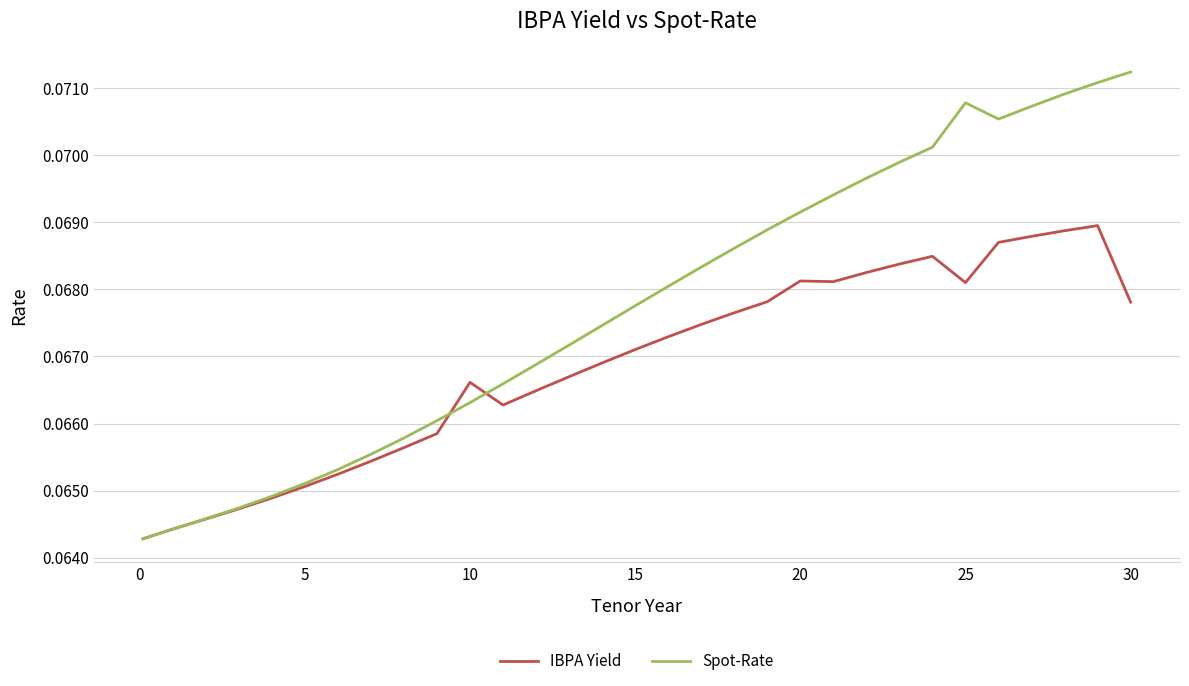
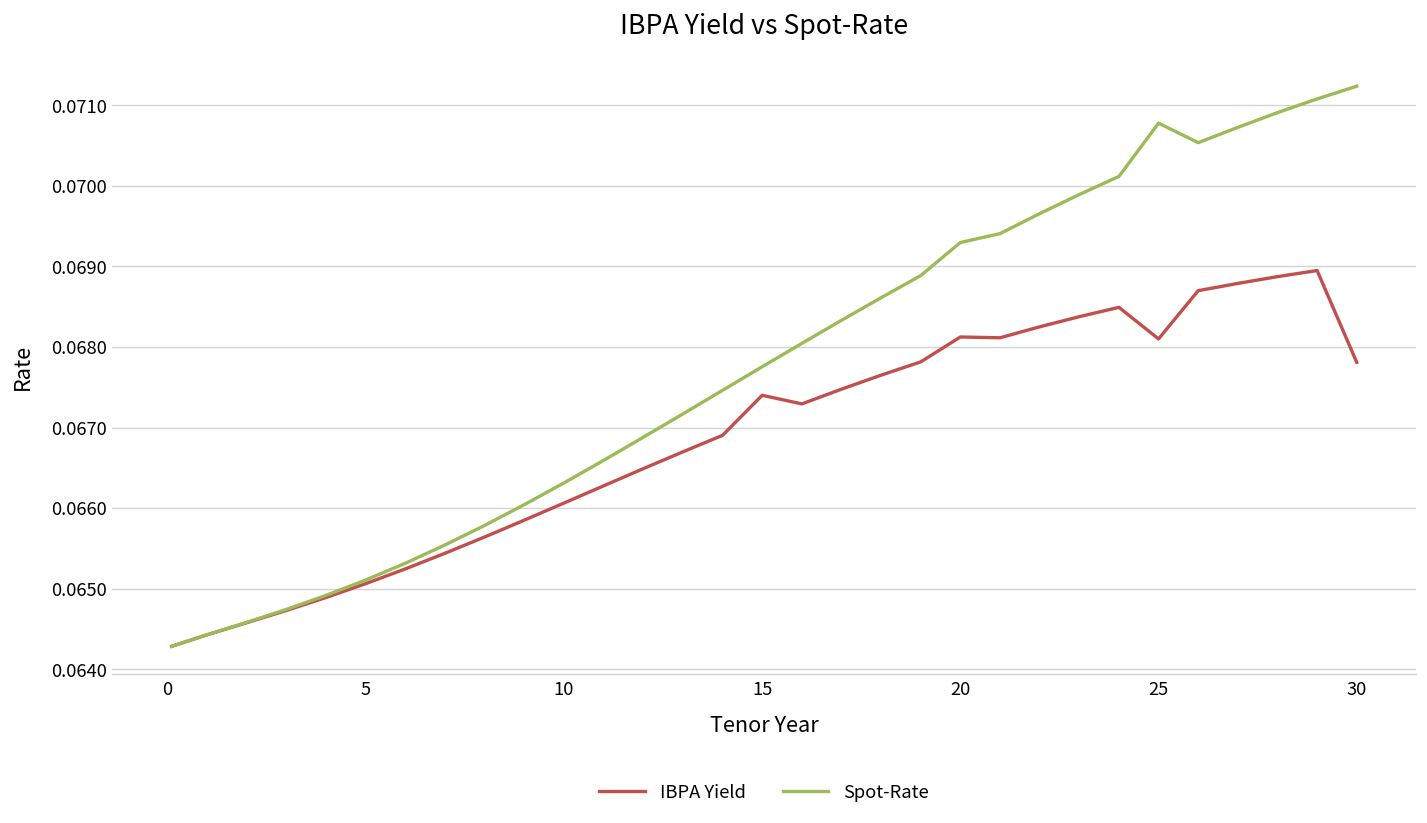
IBPA Yield, 10: 0.0666 -> 0.0661
IBPA Yield, 15: 0.0671 -> 0.0674
Spot-Rate, 20: 0.0692 -> 0.0693
